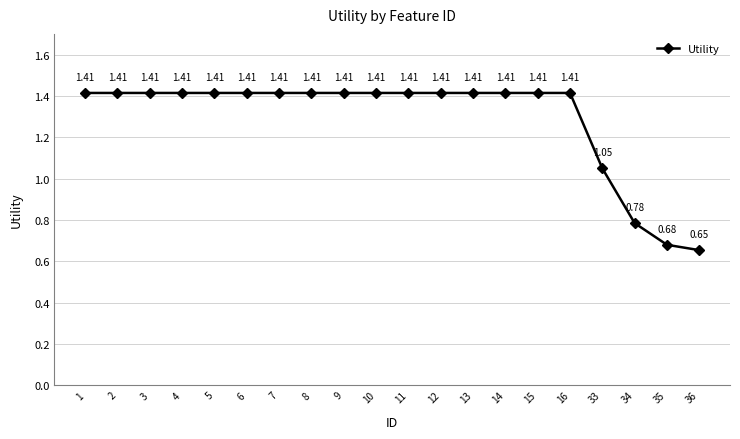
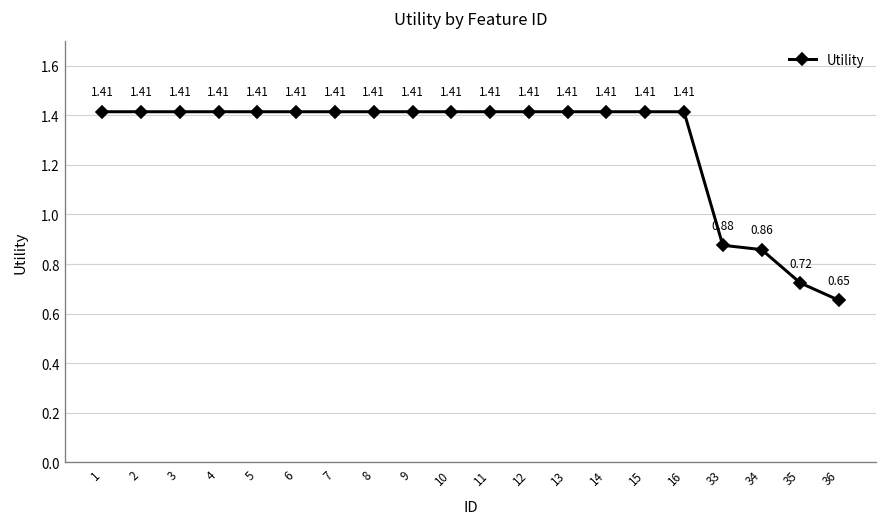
33: 1.05 -> 0.88
34: 0.78 -> 0.86
35: 0.68 -> 0.72
